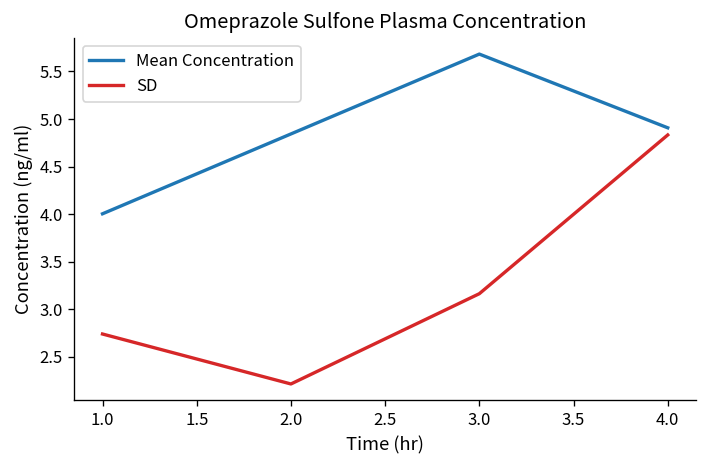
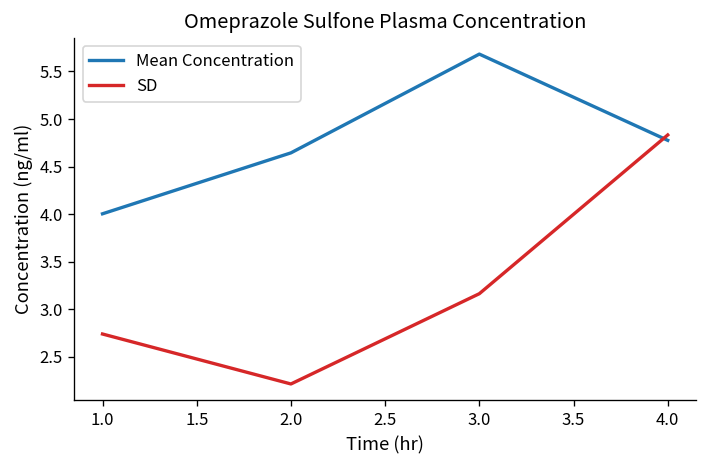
Mean Concentration, 2.0: 4.8 -> 4.6
Mean Concentration, 4.0: 4.9 -> 4.8
